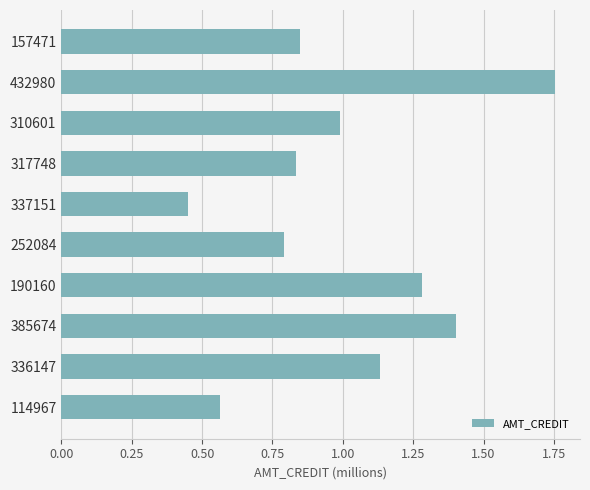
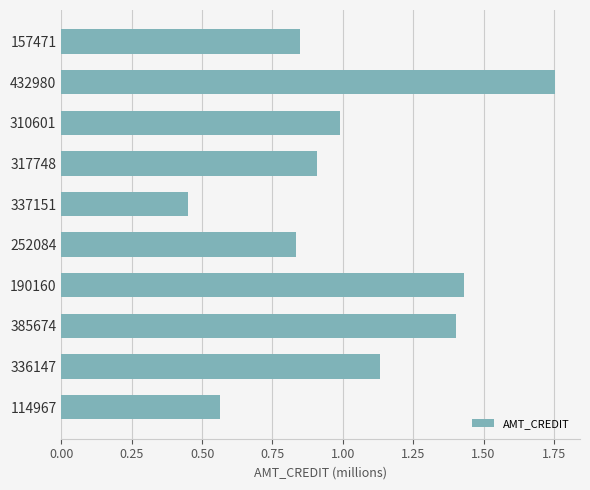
317748: 0.84 -> 0.91
252084: 0.79 -> 0.83
190160: 1.28 -> 1.43
